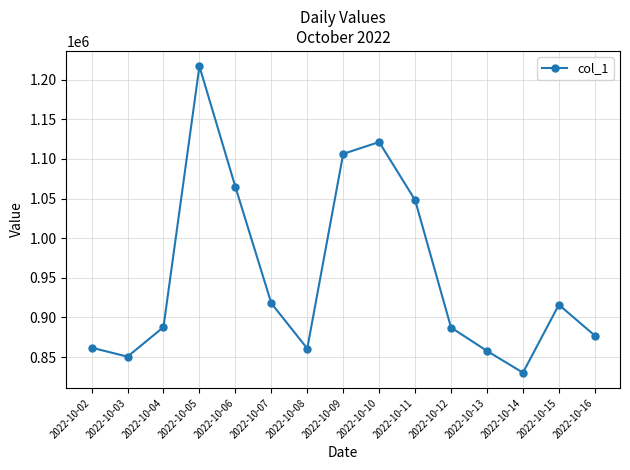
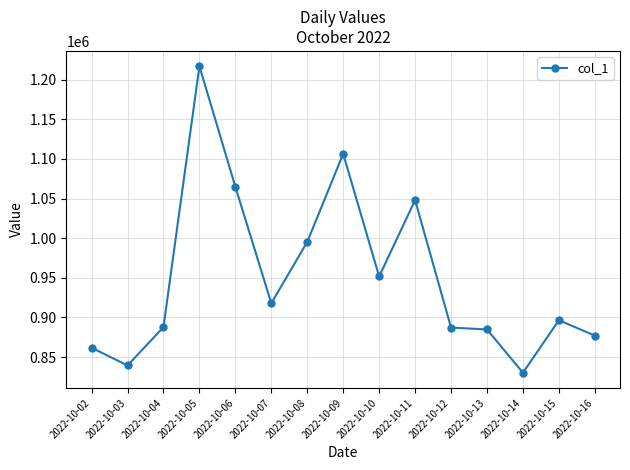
2022-10-03: 850000 -> 840000
2022-10-08: 860000 -> 1000000
2022-10-10: 1120000 -> 950000
2022-10-13: 860000 -> 880000
2022-10-15: 920000 -> 900000
